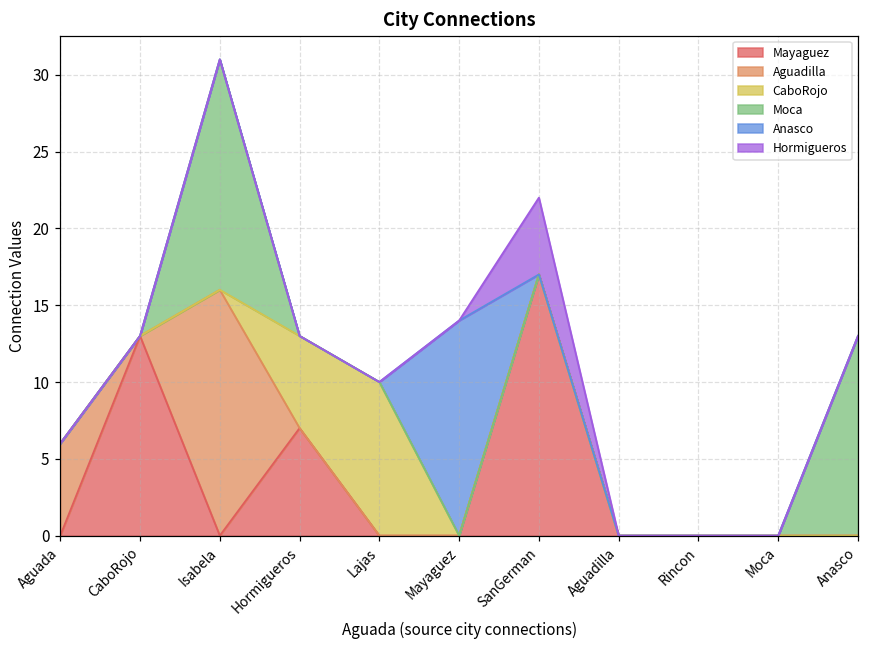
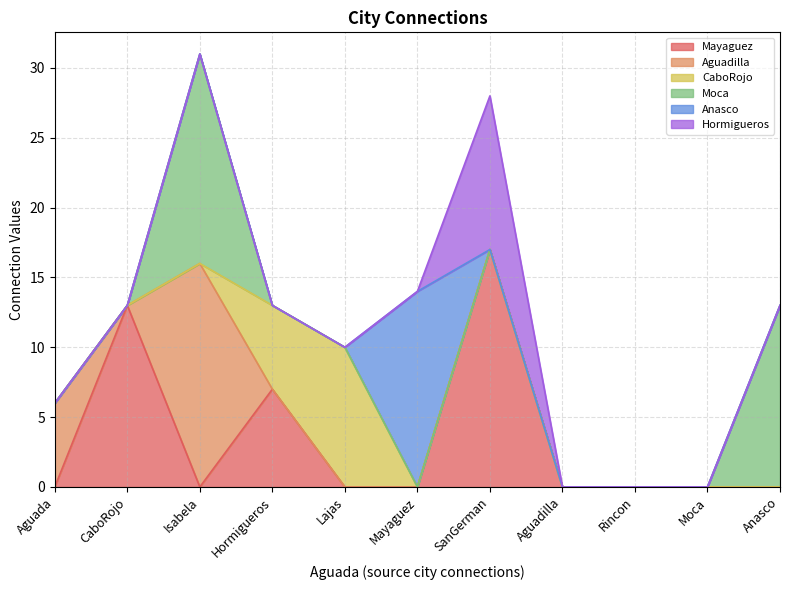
Hormigueros, SanGerman: 5 -> 11
